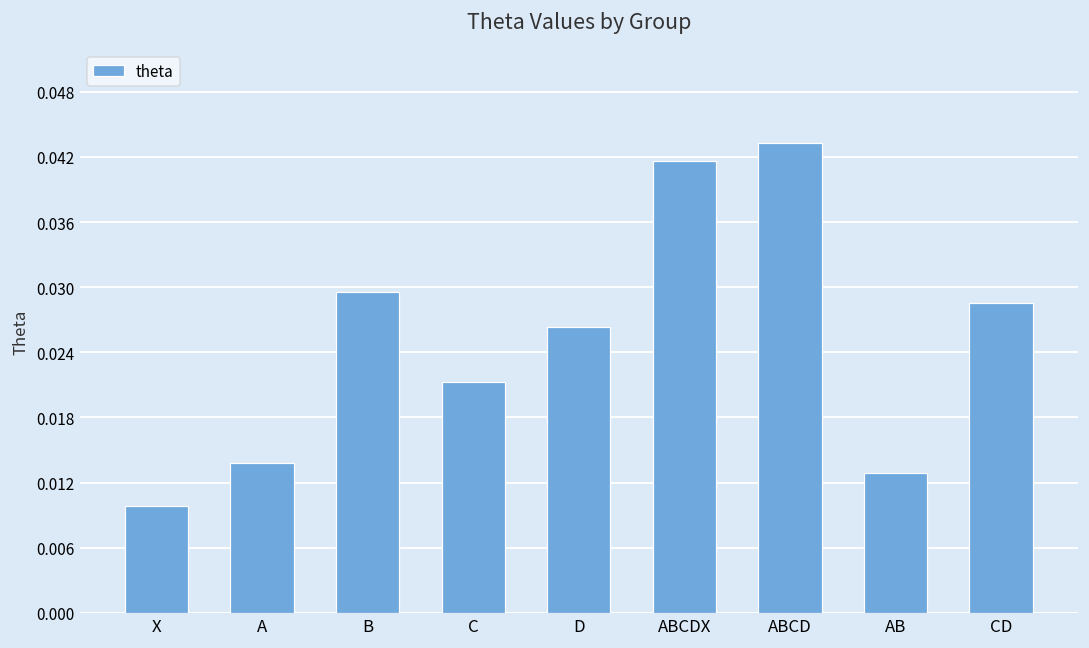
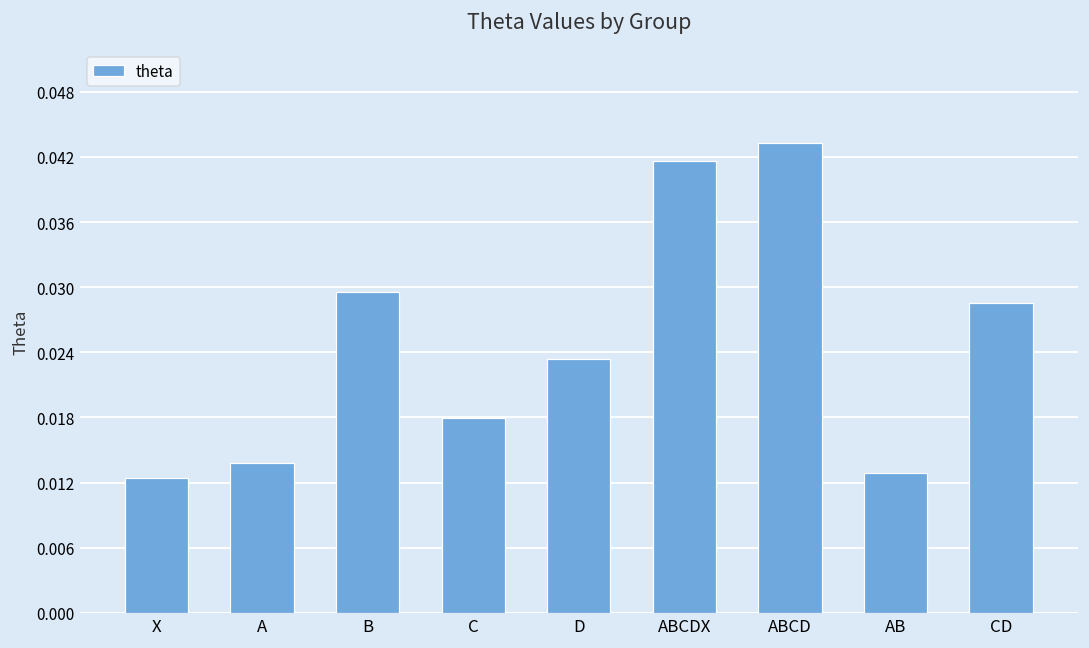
X: 0.010 -> 0.012
C: 0.021 -> 0.018
D: 0.026 -> 0.023
